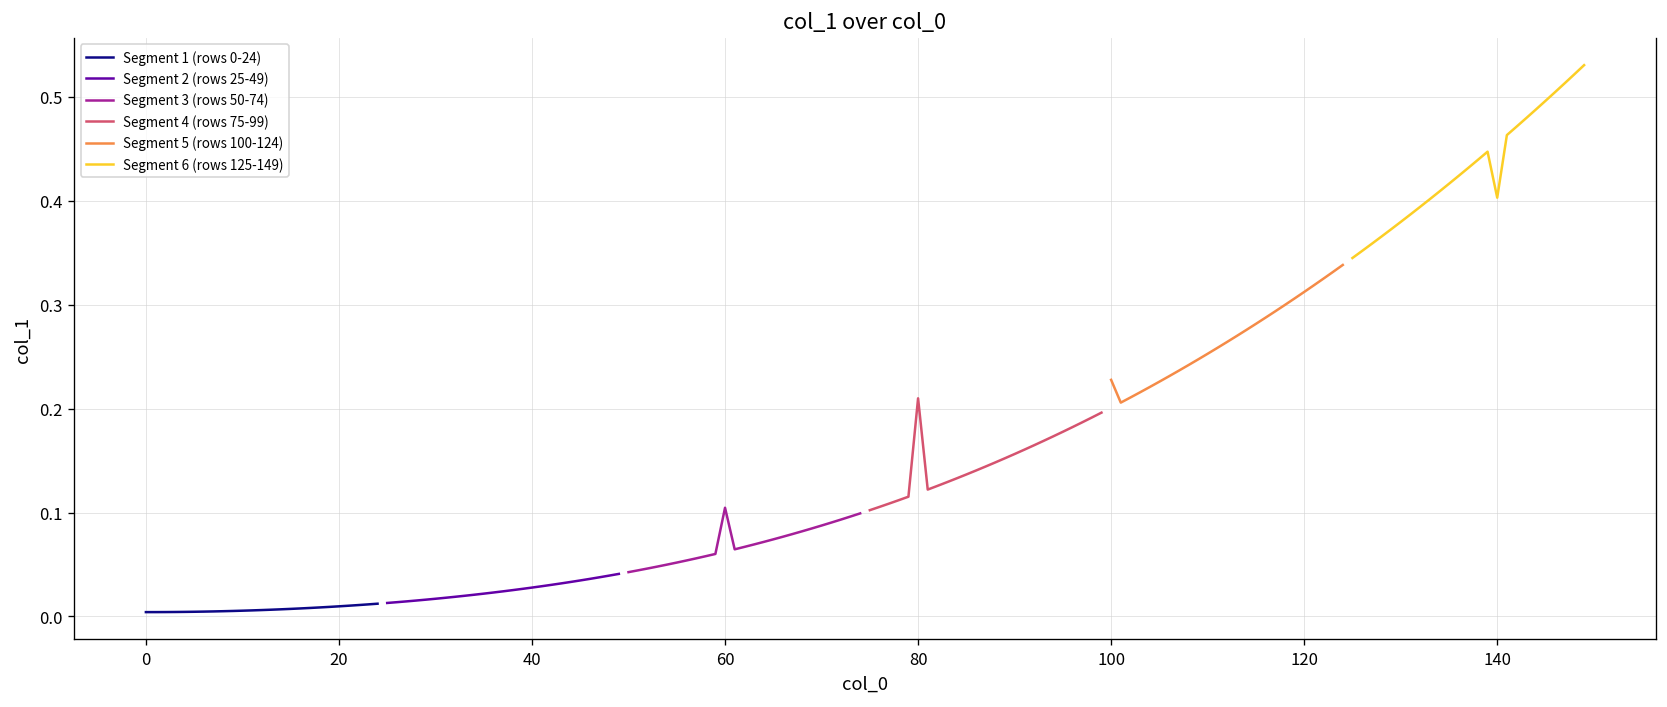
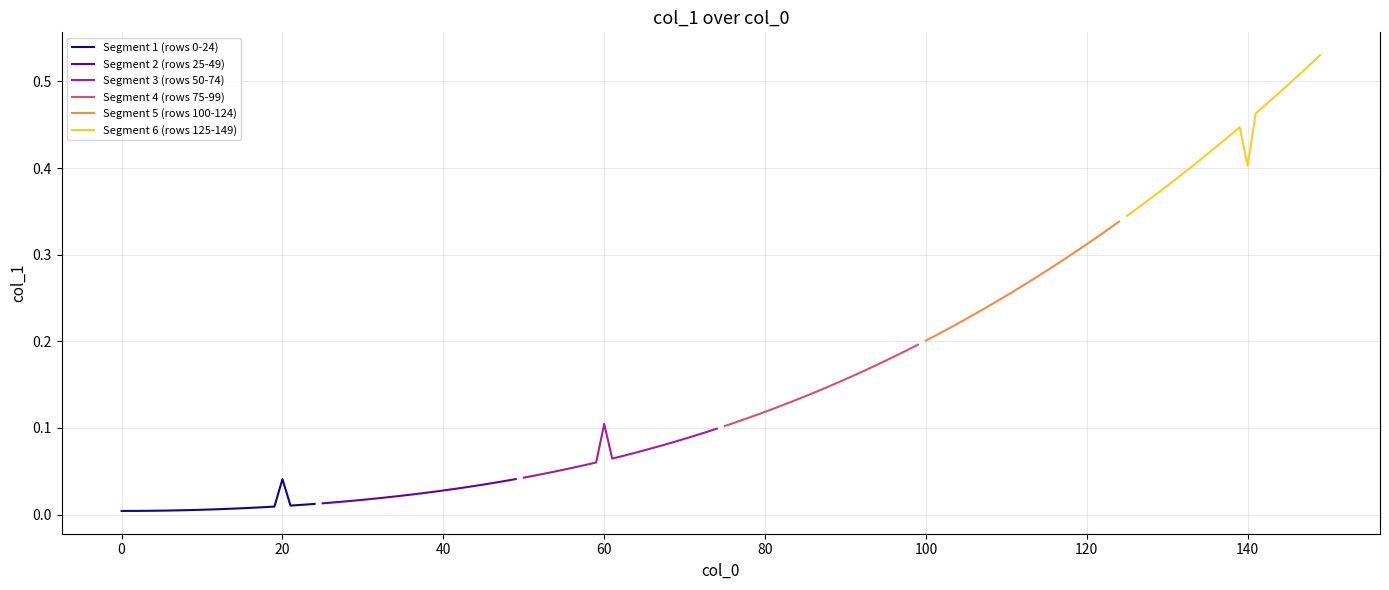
Segment 1 (rows 0-24), 20: 0.01 -> 0.04
Segment 4 (rows 75-99), 80: 0.21 -> 0.12
Segment 5 (rows 100-124), 100: 0.23 -> 0.20
